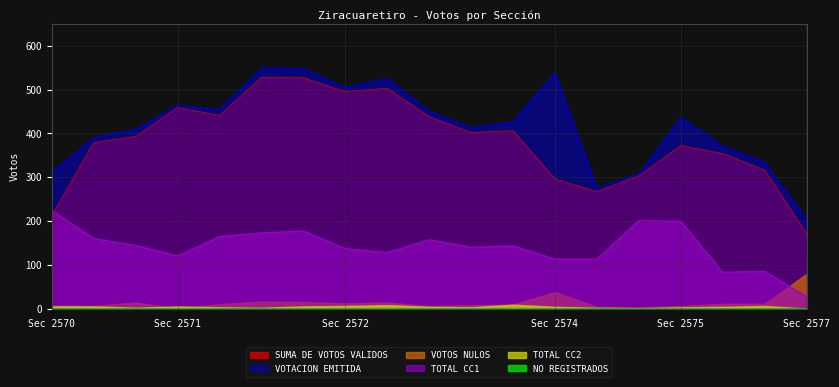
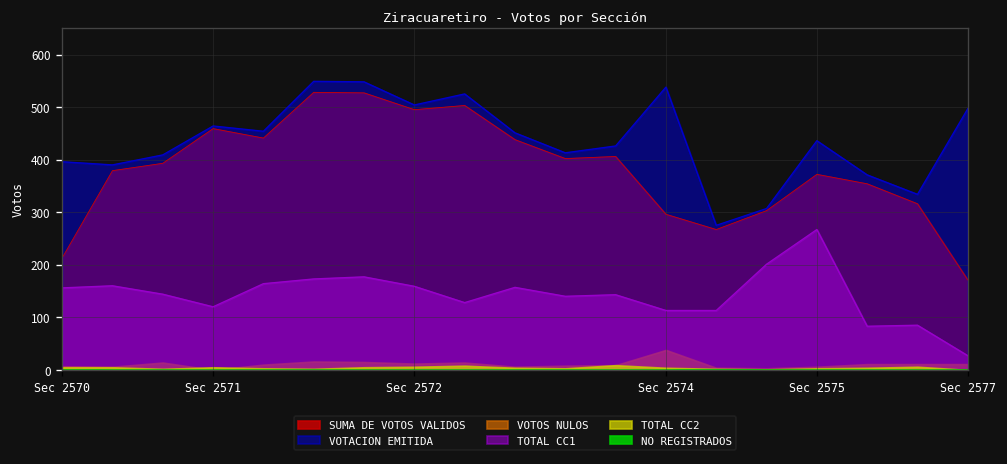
VOTACION EMITIDA, Sec 2570: 310 -> 400
TOTAL CC1, Sec 2570: 220 -> 160
TOTAL CC1, Sec 2572: 140 -> 160
TOTAL CC1, Sec 2575: 200 -> 270
VOTACION EMITIDA, Sec 2577: 200 -> 500
VOTOS NULOS, Sec 2577: 80 -> 10
